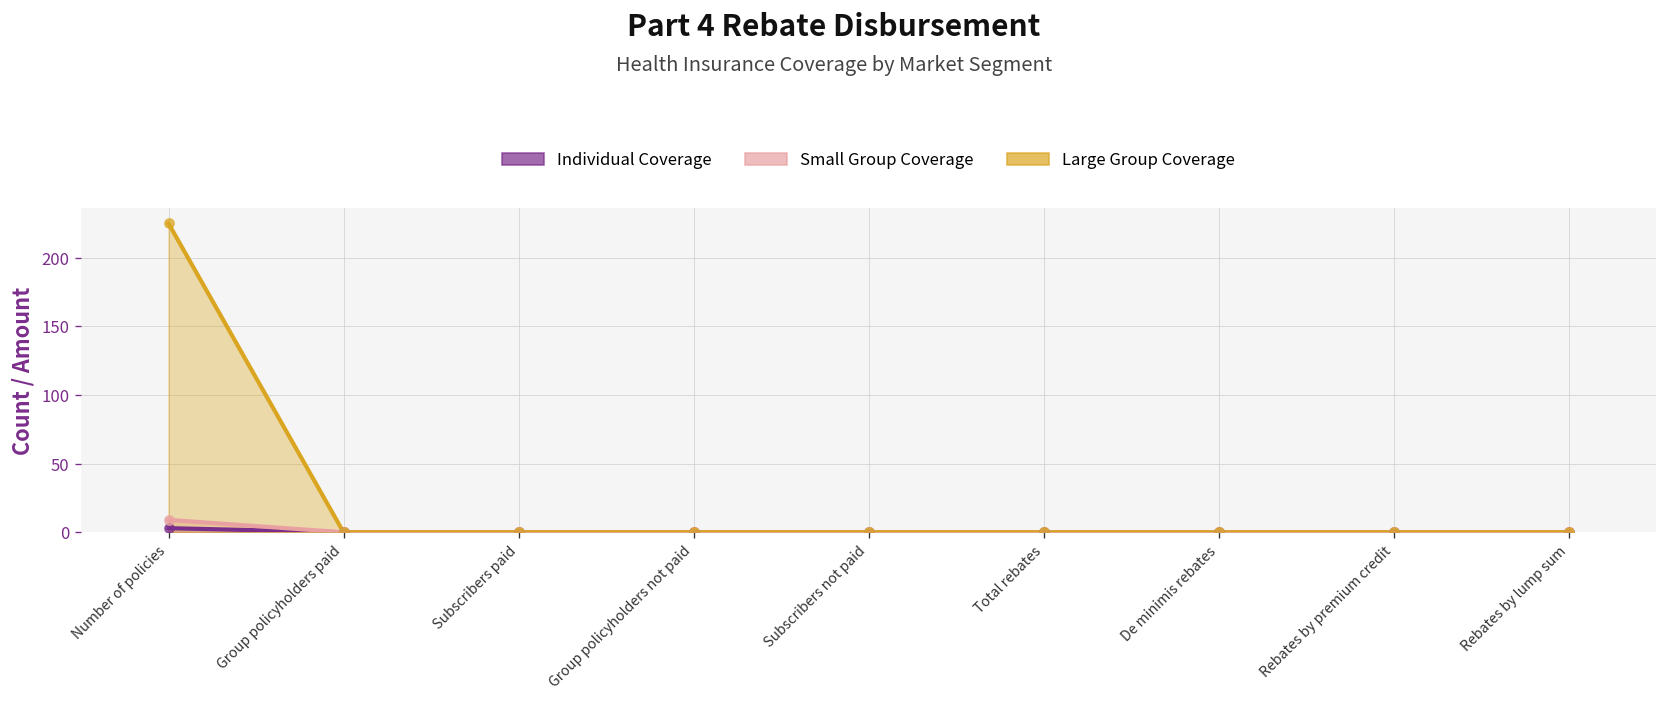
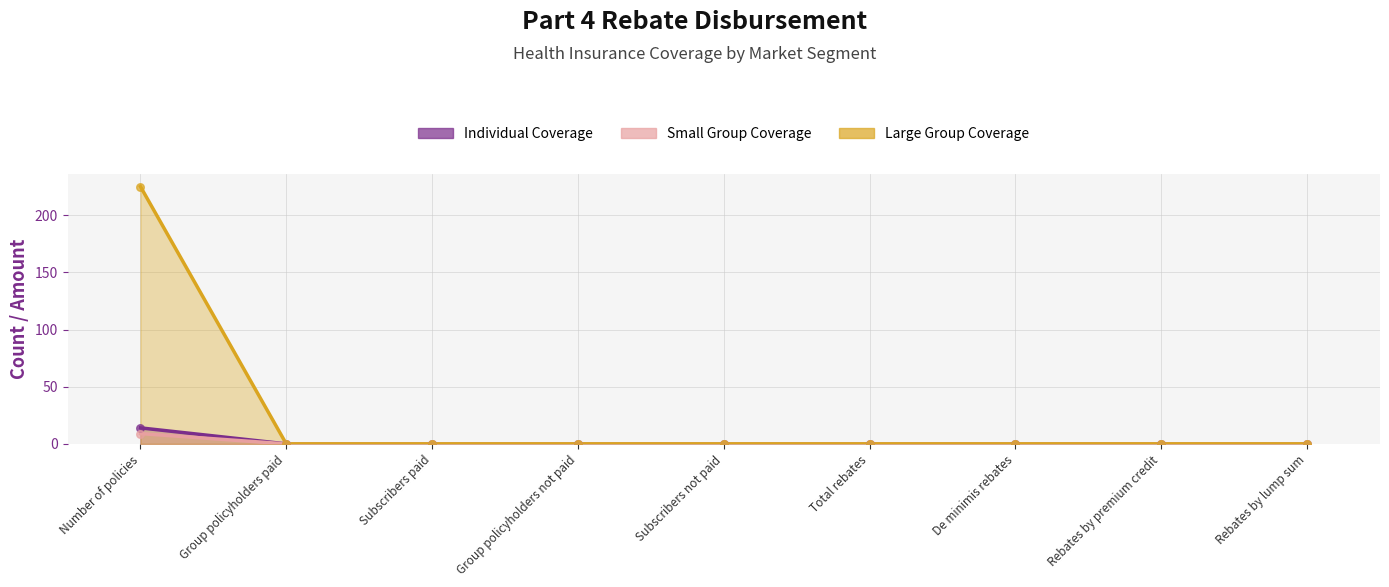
Individual Coverage, Number of policies: 3 -> 14
